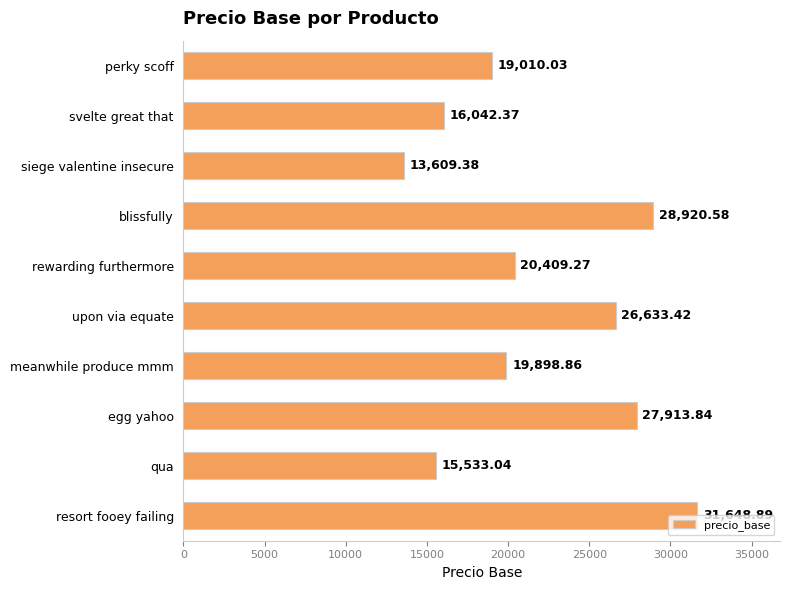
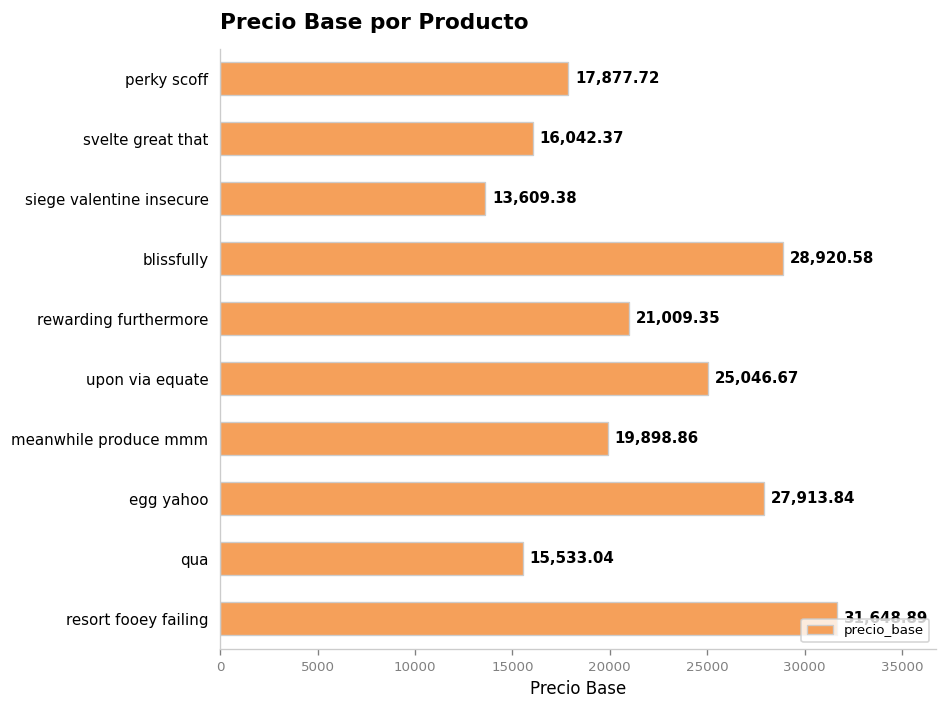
perky scoff: 19,010.03 -> 17,877.72
rewarding furthermore: 20,409.27 -> 21,009.35
upon via equate: 26,633.42 -> 25,046.67
